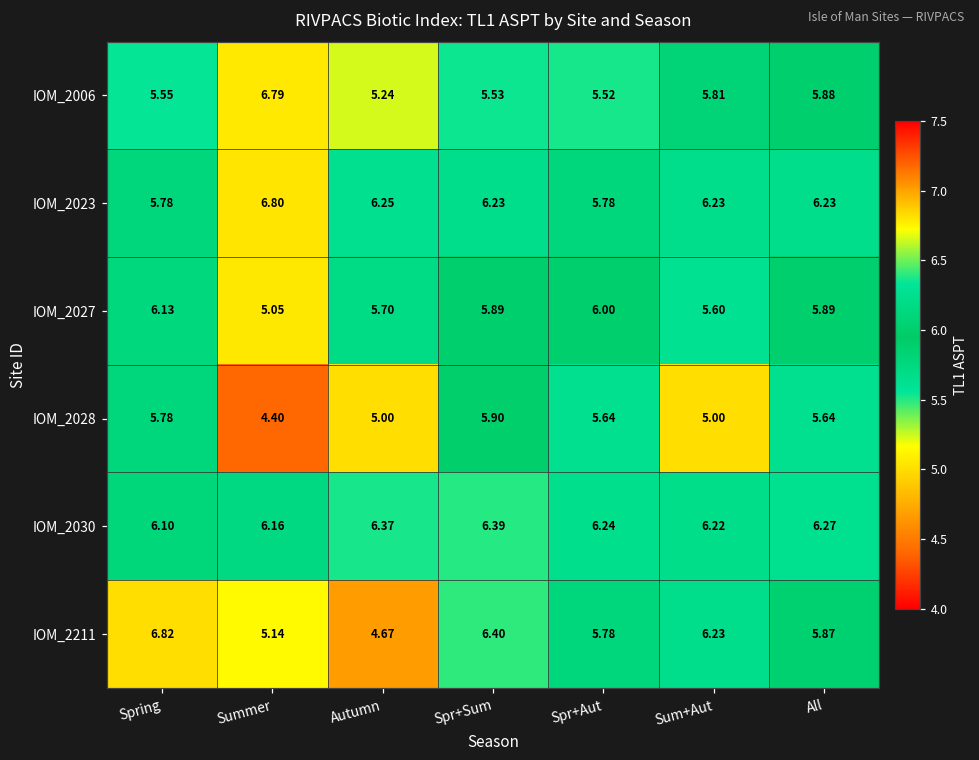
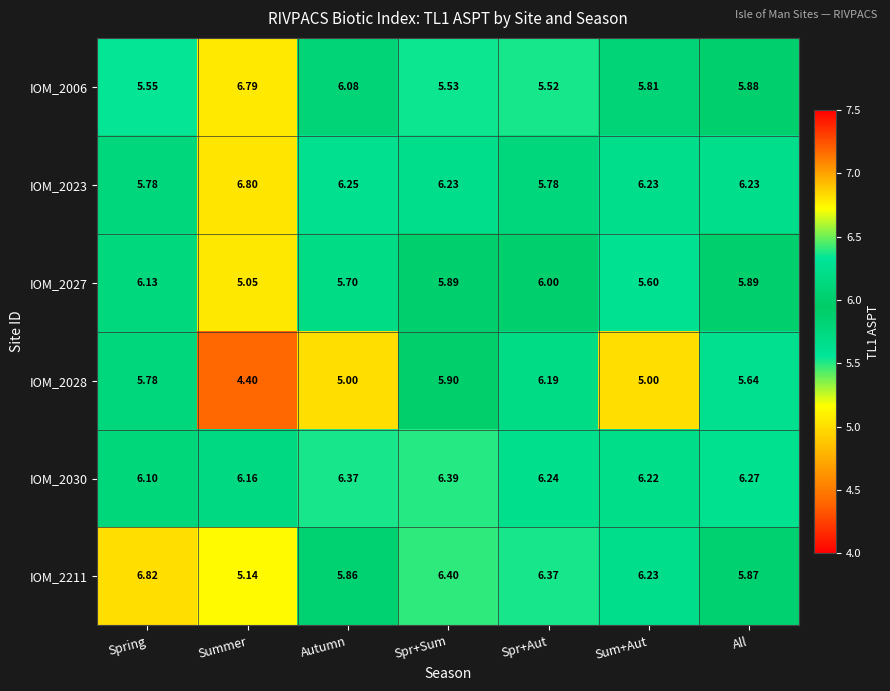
IOM_2006, Autumn: 5.24 -> 6.08
IOM_2028, Spr+Aut: 5.64 -> 6.19
IOM_2211, Autumn: 4.67 -> 5.86
IOM_2211, Spr+Aut: 5.78 -> 6.37
